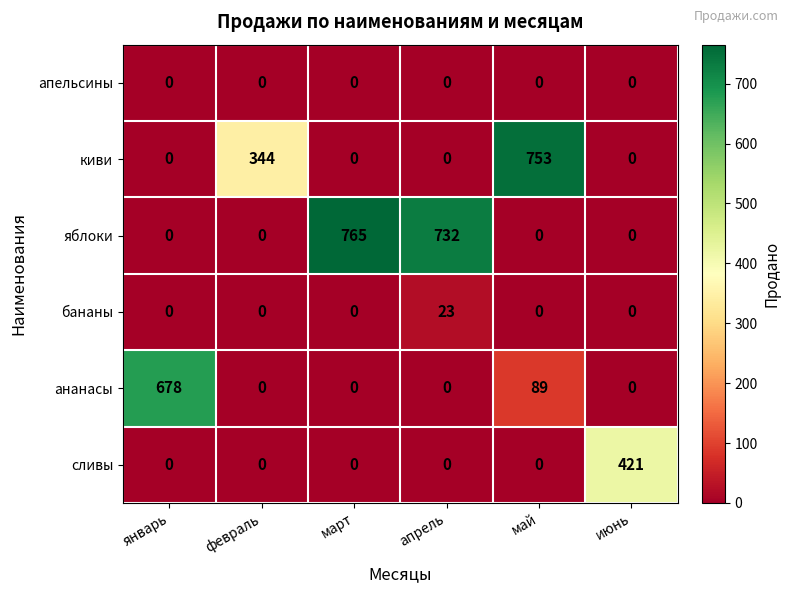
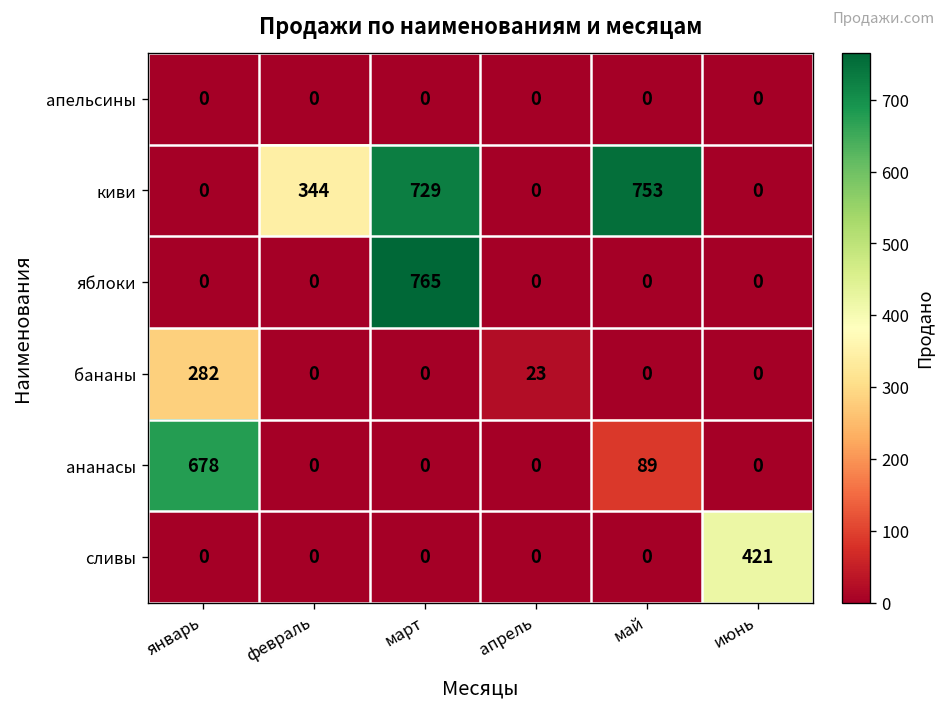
киви, март: 0 -> 729
яблоки, апрель: 732 -> 0
бананы, январь: 0 -> 282
